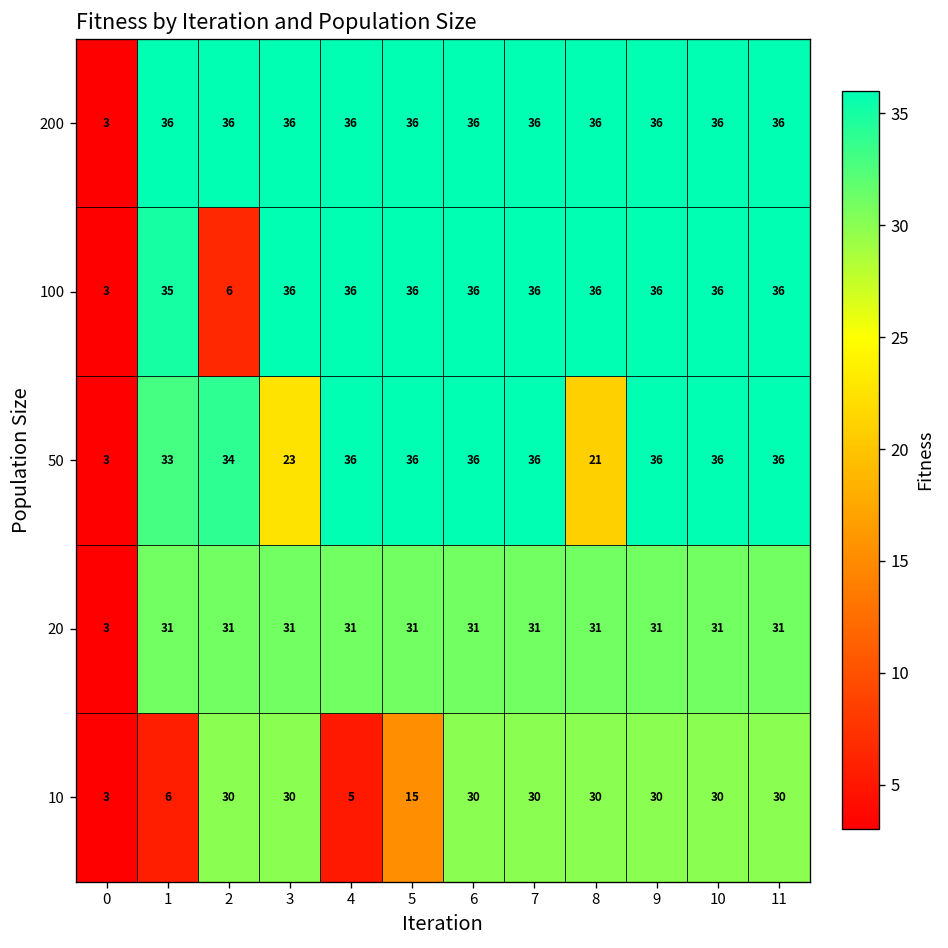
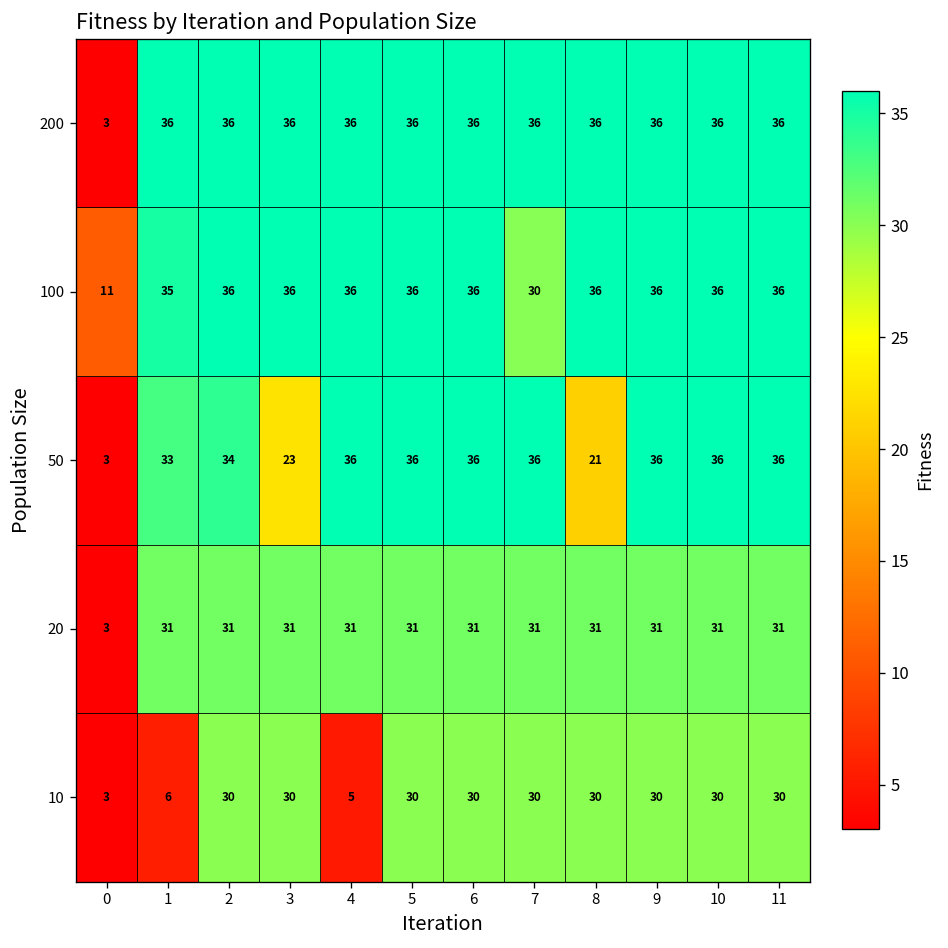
100, 0: 3 -> 11
100, 2: 6 -> 36
100, 7: 36 -> 30
10, 5: 15 -> 30
